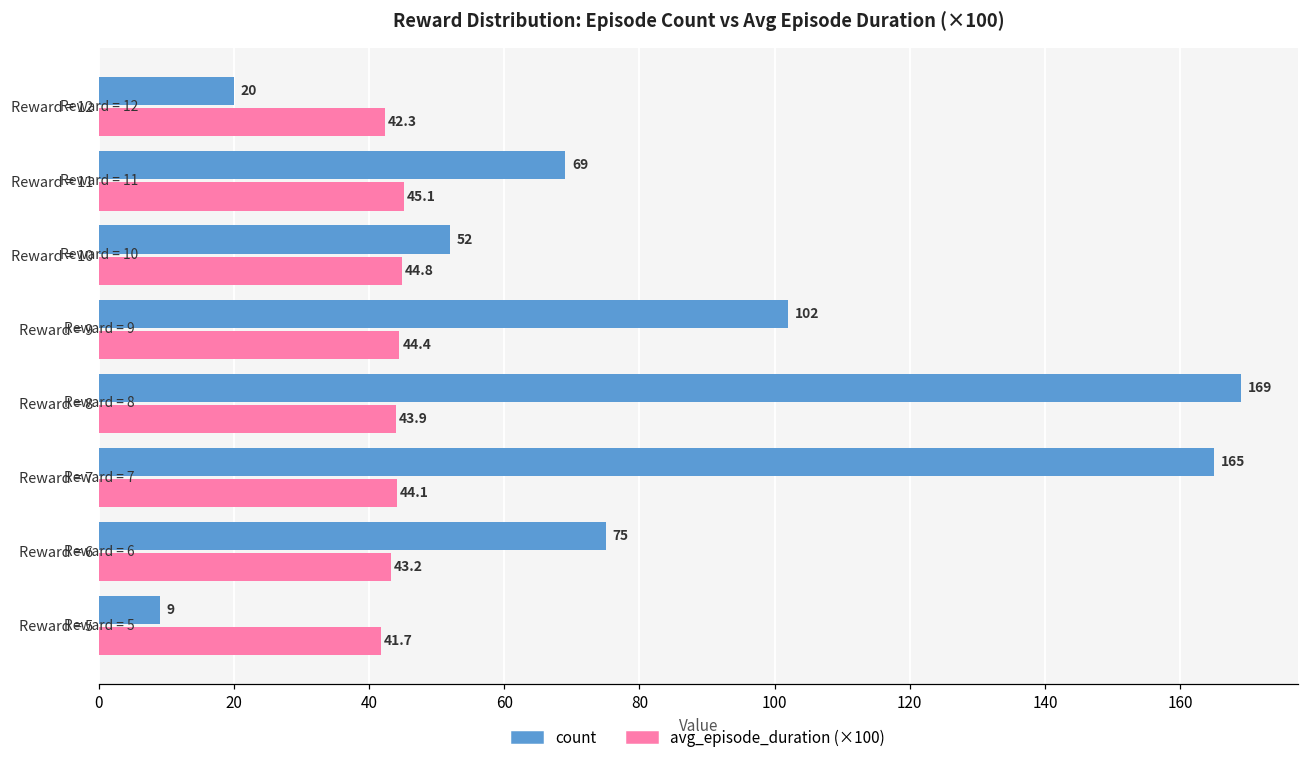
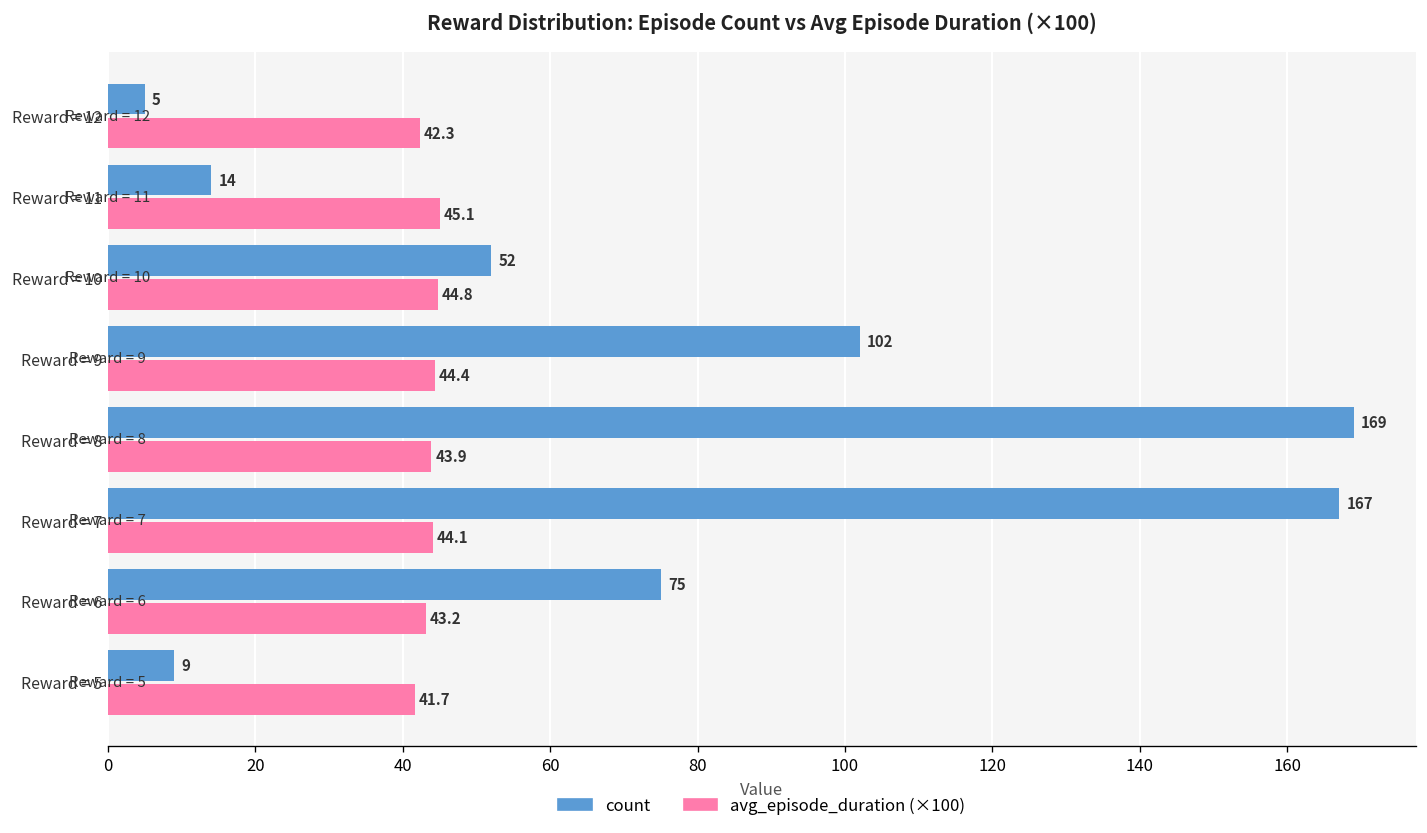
count, Reward = 12: 20 -> 5
count, Reward = 11: 69 -> 14
count, Reward = 7: 165 -> 167
